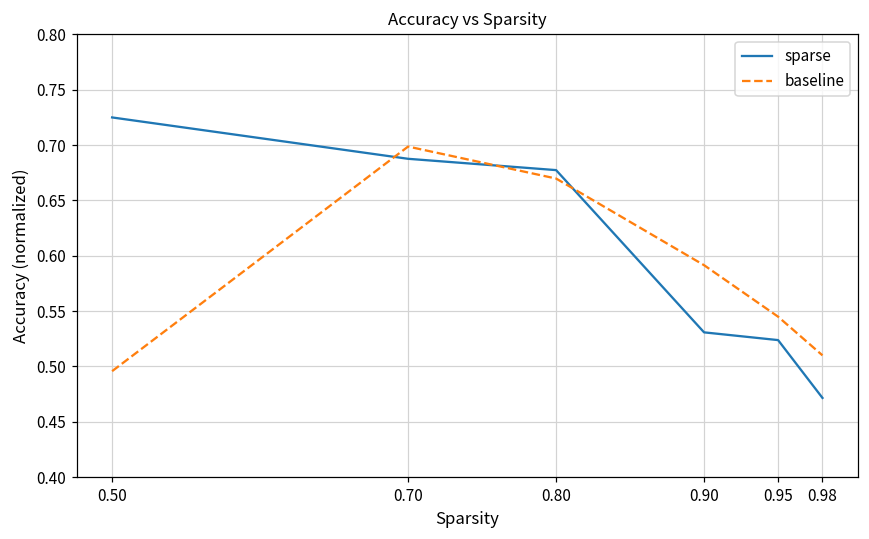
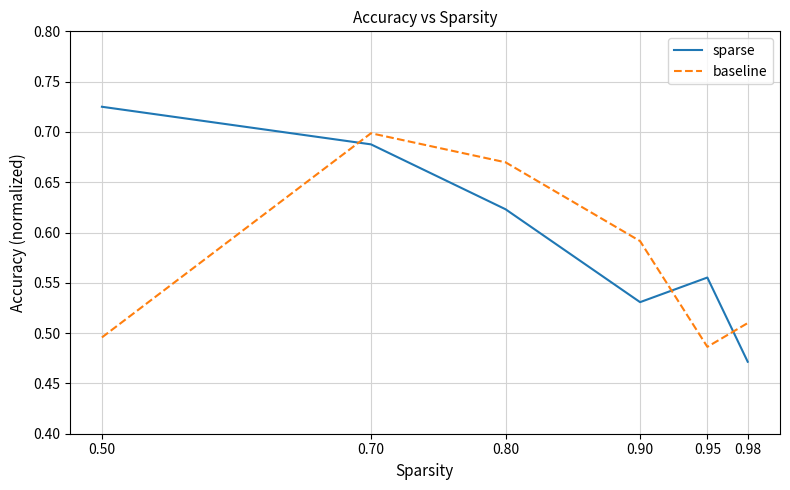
sparse, 0.80: 0.677 -> 0.623
sparse, 0.95: 0.524 -> 0.555
baseline, 0.95: 0.545 -> 0.486
